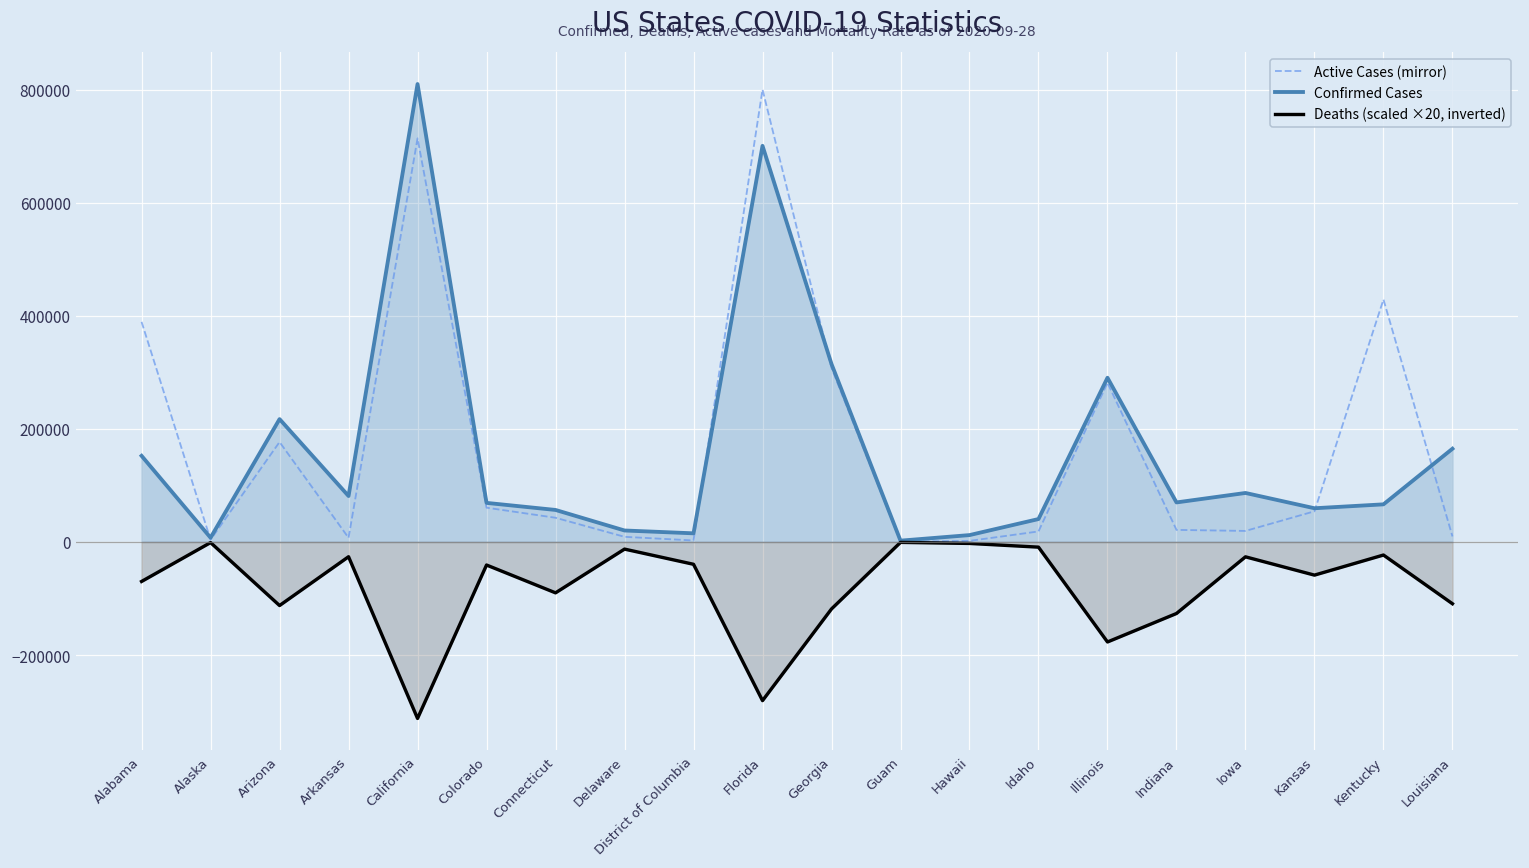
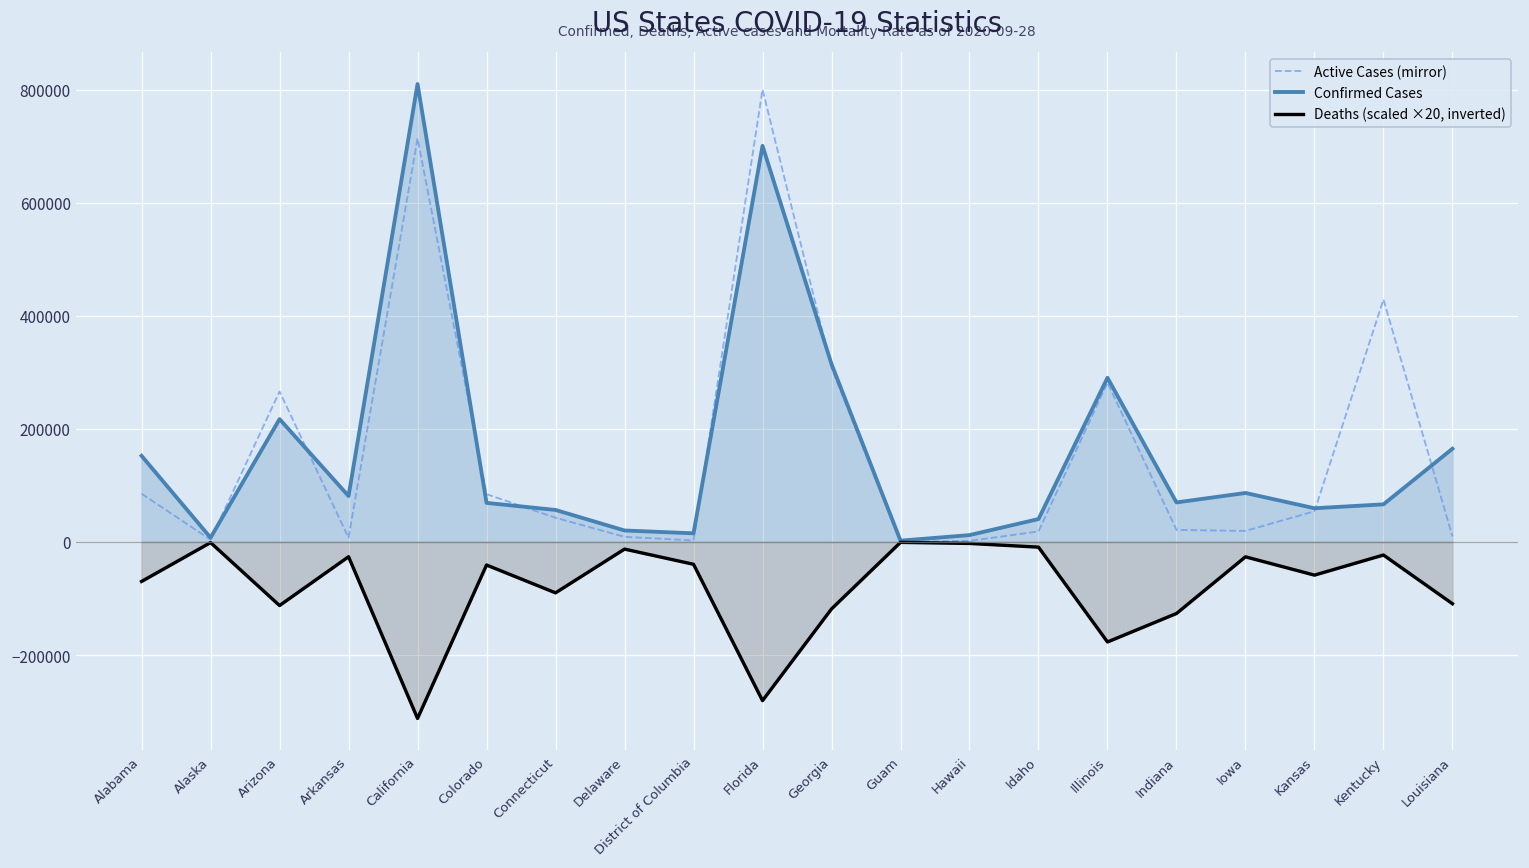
Active Cases (mirror), Alabama: 390000 -> 90000
Active Cases (mirror), Arizona: 180000 -> 270000
Active Cases (mirror), Colorado: 60000 -> 80000
